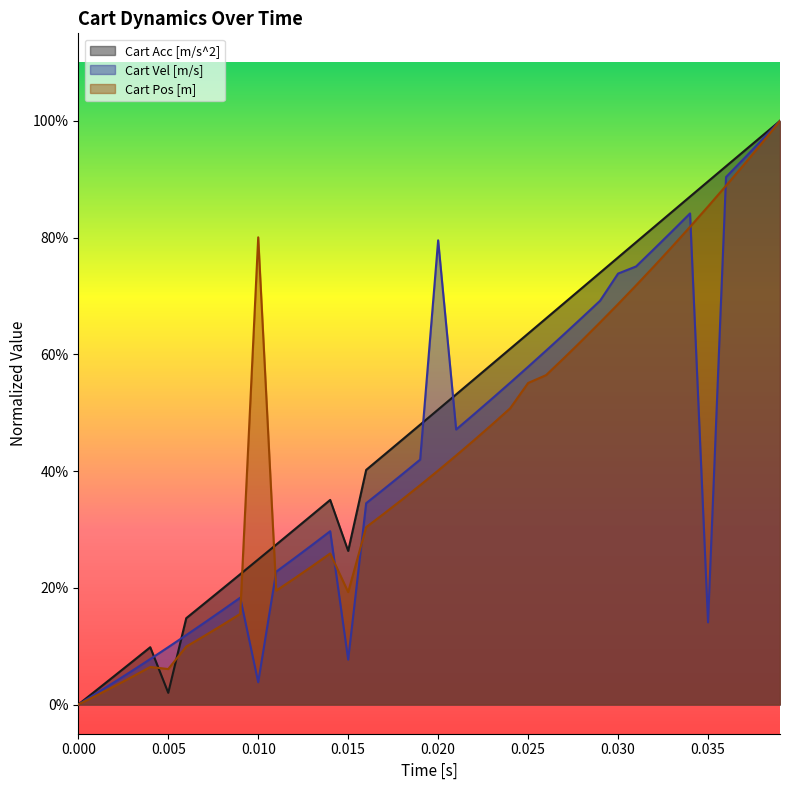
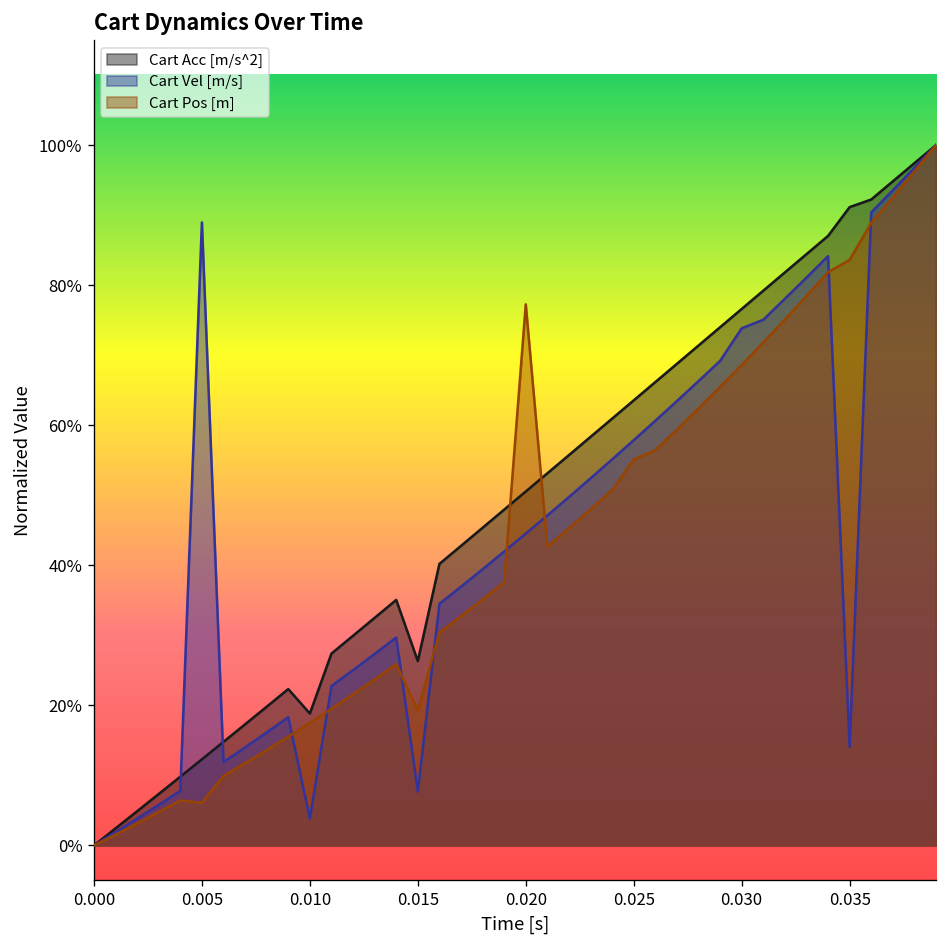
Cart Acc [m/s^2], 0.005: 2% -> 12%
Cart Vel [m/s], 0.005: 10% -> 89%
Cart Acc [m/s^2], 0.010: 25% -> 19%
Cart Pos [m], 0.010: 80% -> 17%
Cart Vel [m/s], 0.020: 80% -> 45%
Cart Pos [m], 0.020: 40% -> 77%
Cart Acc [m/s^2], 0.035: 90% -> 91%
Cart Pos [m], 0.035: 85% -> 84%
